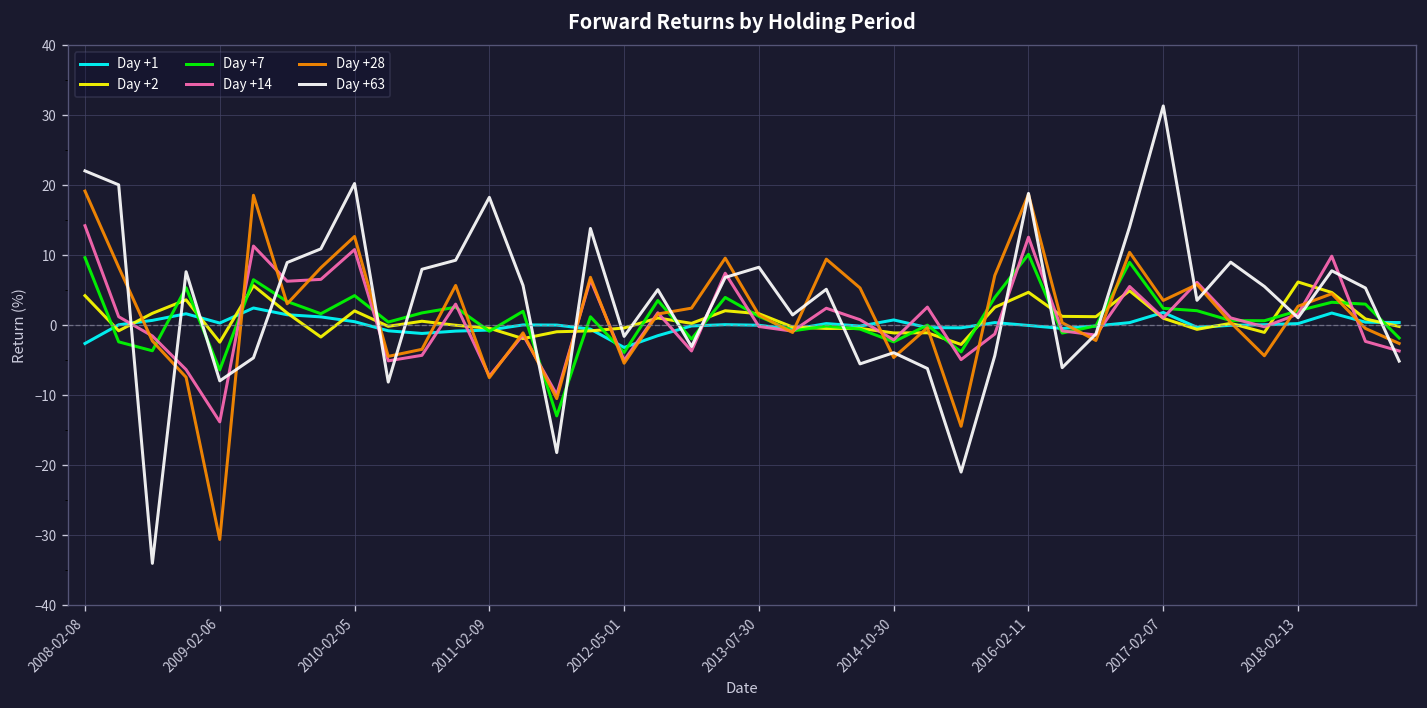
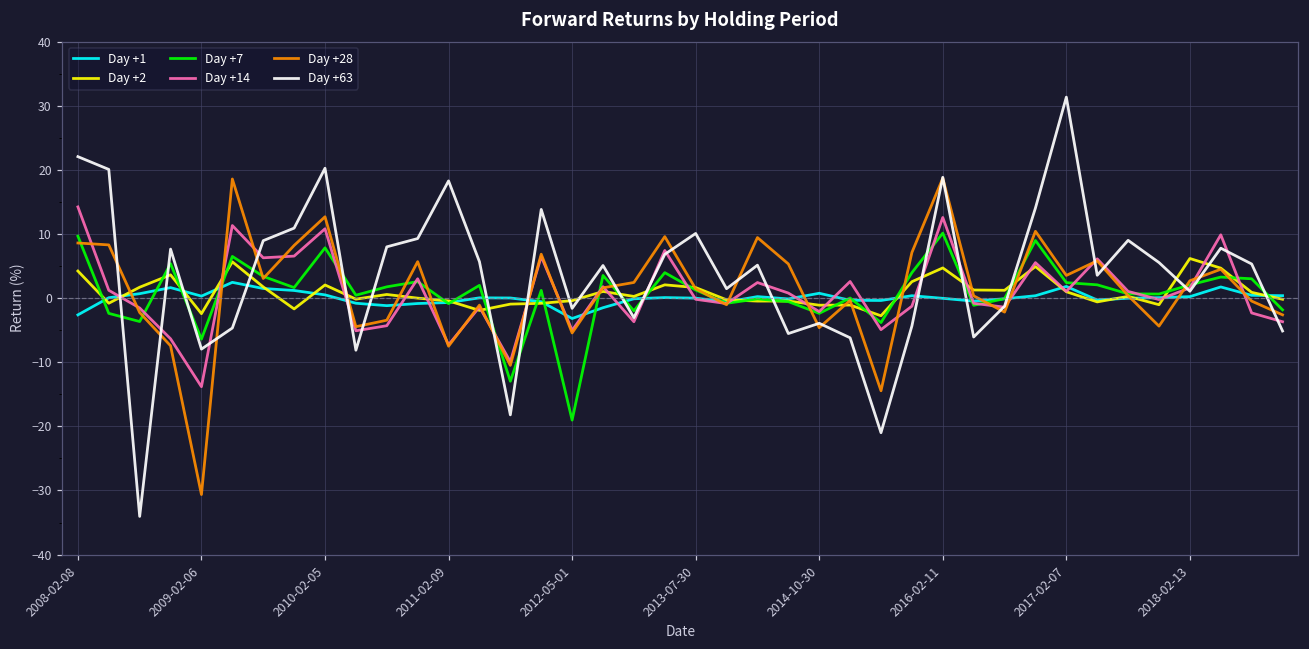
Day +28, 2008-02-08: 19 -> 9
Day +7, 2010-02-05: 4 -> 8
Day +7, 2012-05-01: -4 -> -19
Day +63, 2013-07-30: 8 -> 10
